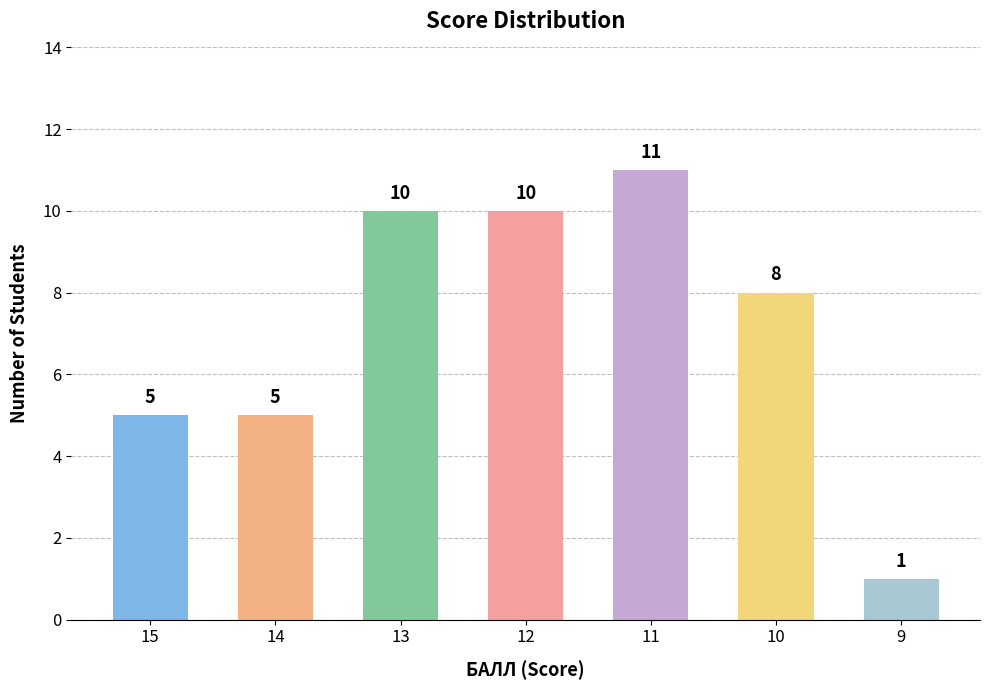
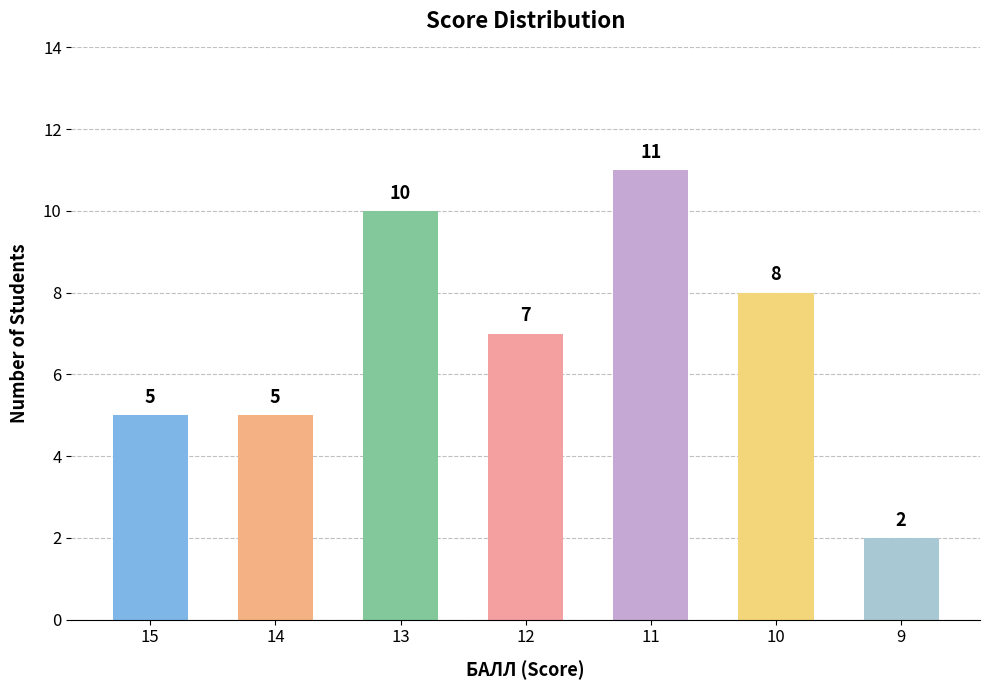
12: 10 -> 7
9: 1 -> 2
